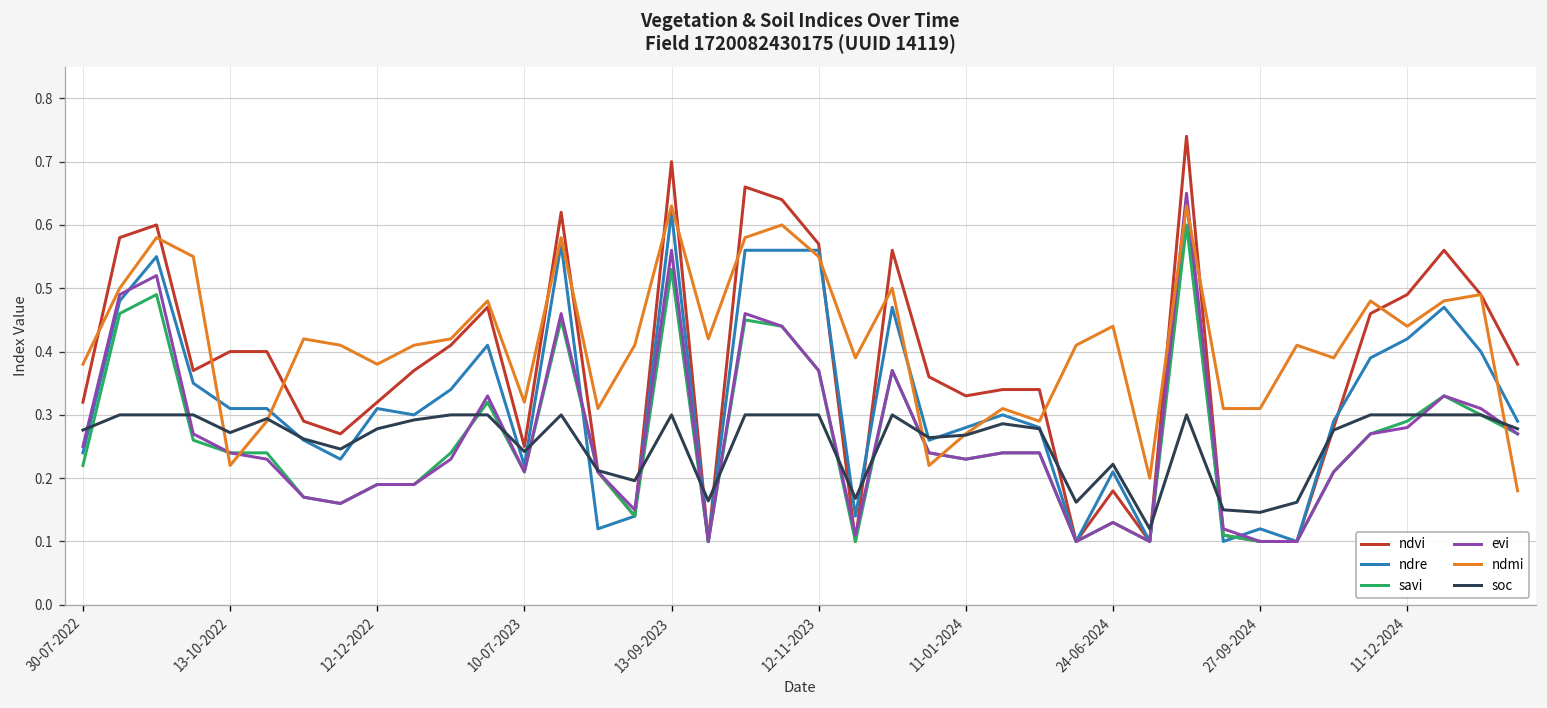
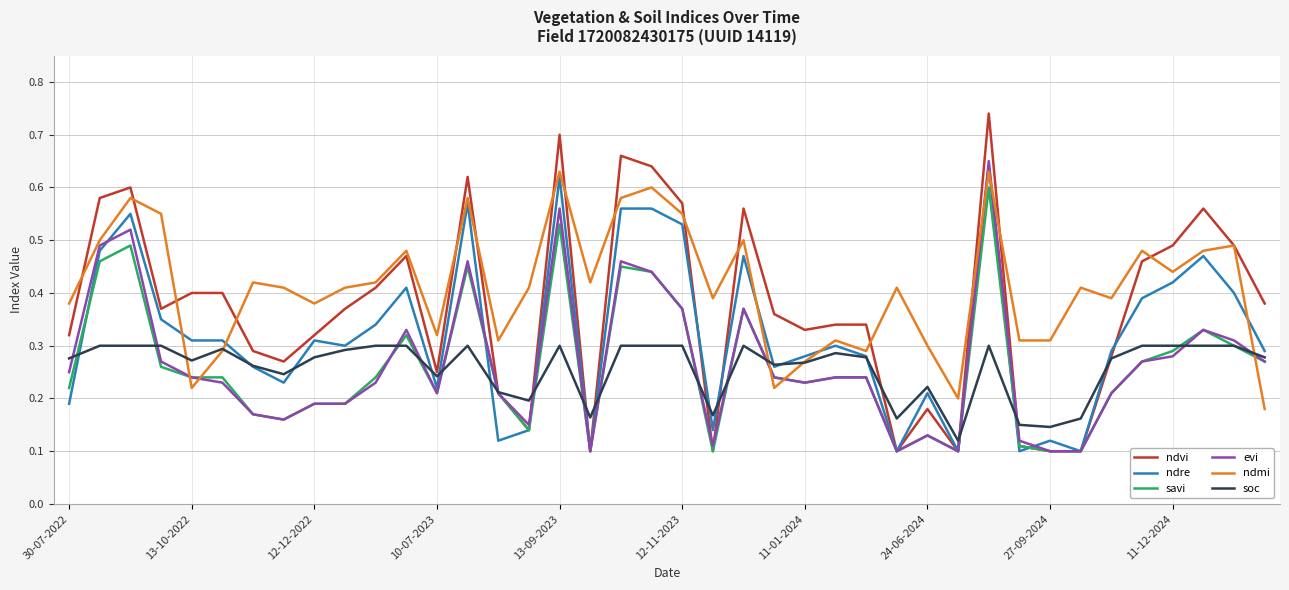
ndre, 30-07-2022: 0.24 -> 0.19
ndre, 12-11-2023: 0.56 -> 0.53
ndmi, 24-06-2024: 0.44 -> 0.30
